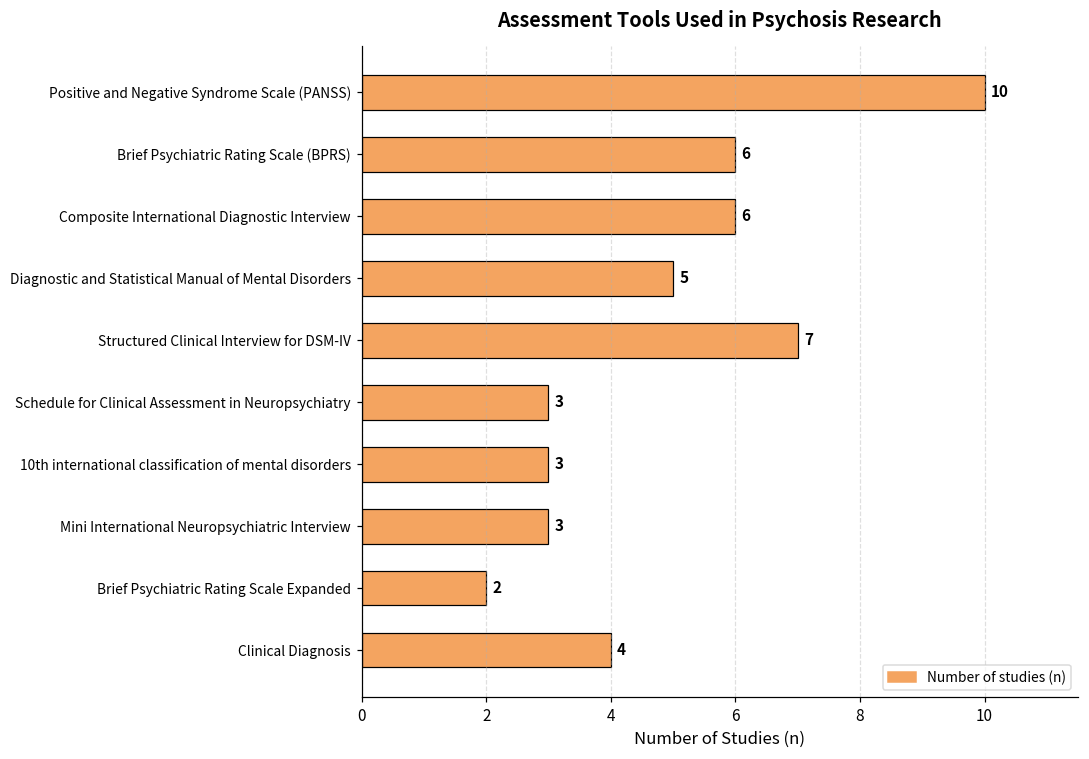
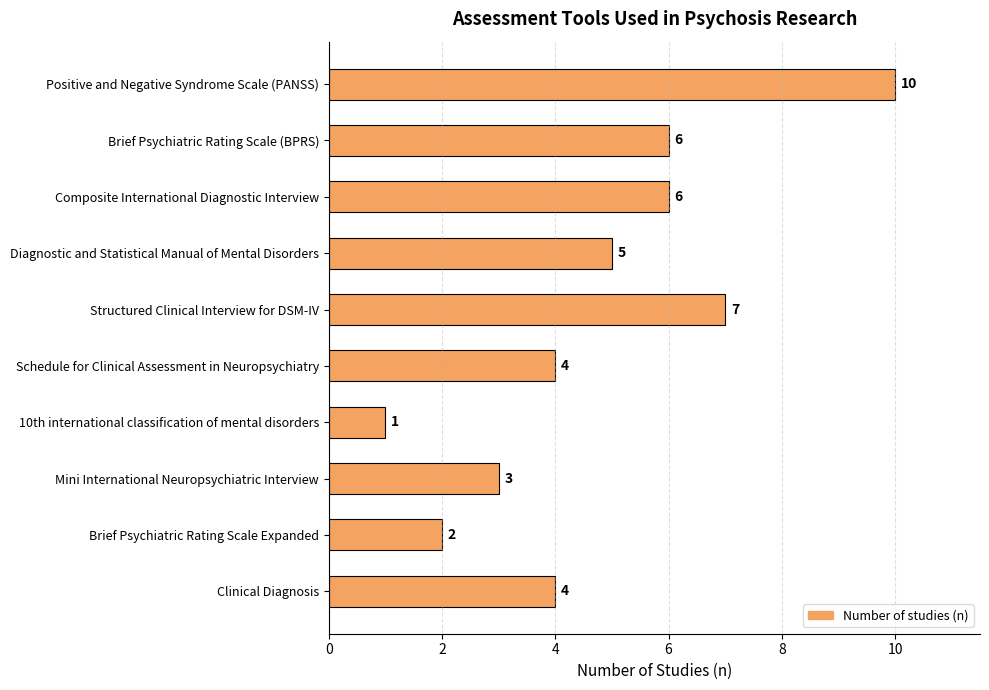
Schedule for Clinical Assessment in Neuropsychiatry: 3 -> 4
10th international classification of mental disorders: 3 -> 1
